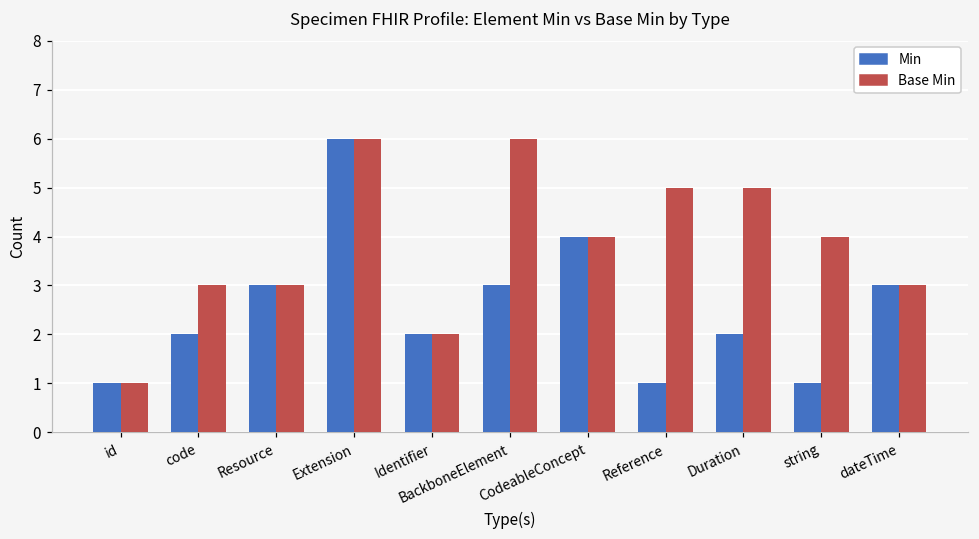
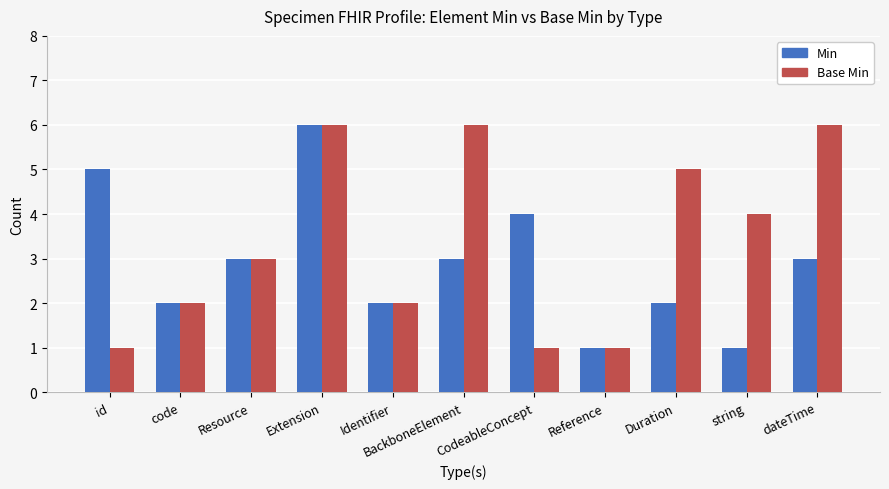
Min, id: 1 -> 5
Base Min, code: 3 -> 2
Base Min, CodeableConcept: 4 -> 1
Base Min, Reference: 5 -> 1
Base Min, dateTime: 3 -> 6
